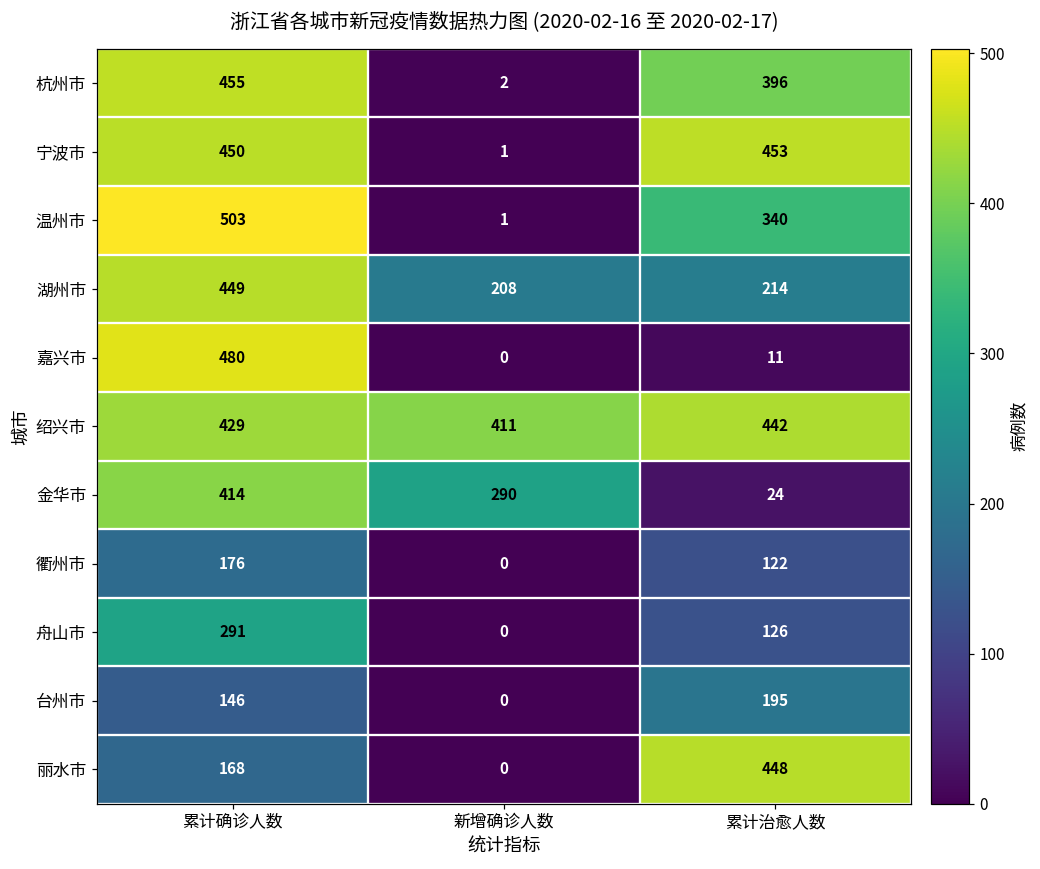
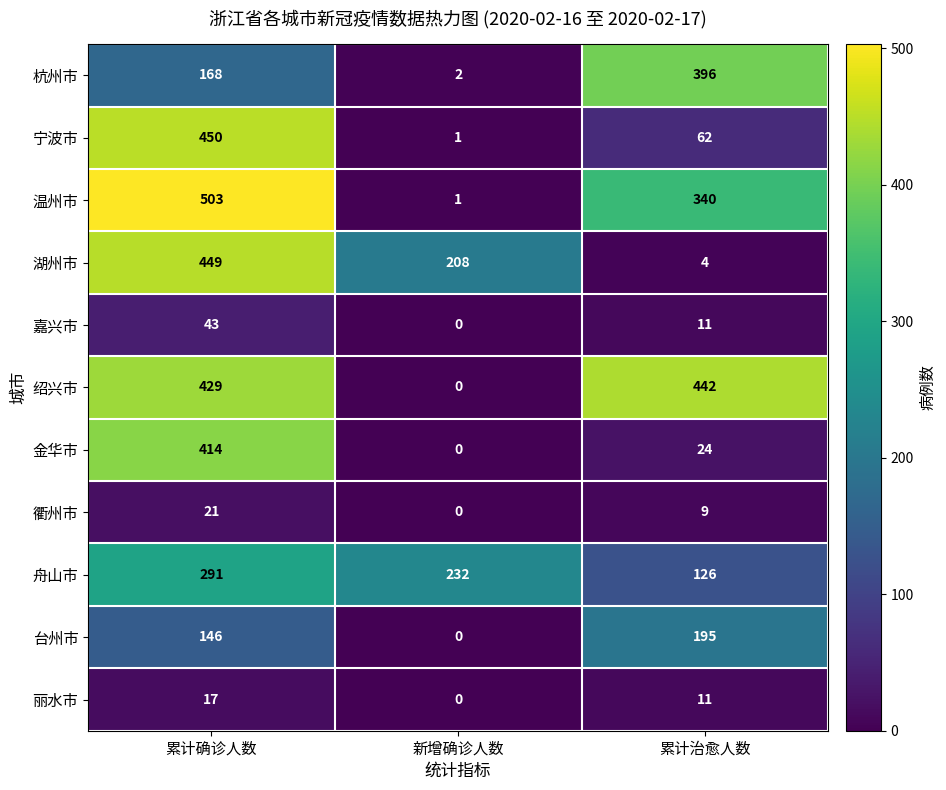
杭州市, 累计确诊人数: 455 -> 168
宁波市, 累计治愈人数: 453 -> 62
湖州市, 累计治愈人数: 214 -> 4
嘉兴市, 累计确诊人数: 480 -> 43
绍兴市, 新增确诊人数: 411 -> 0
金华市, 新增确诊人数: 290 -> 0
衢州市, 累计确诊人数: 176 -> 21
衢州市, 累计治愈人数: 122 -> 9
舟山市, 新增确诊人数: 0 -> 232
丽水市, 累计确诊人数: 168 -> 17
丽水市, 累计治愈人数: 448 -> 11
